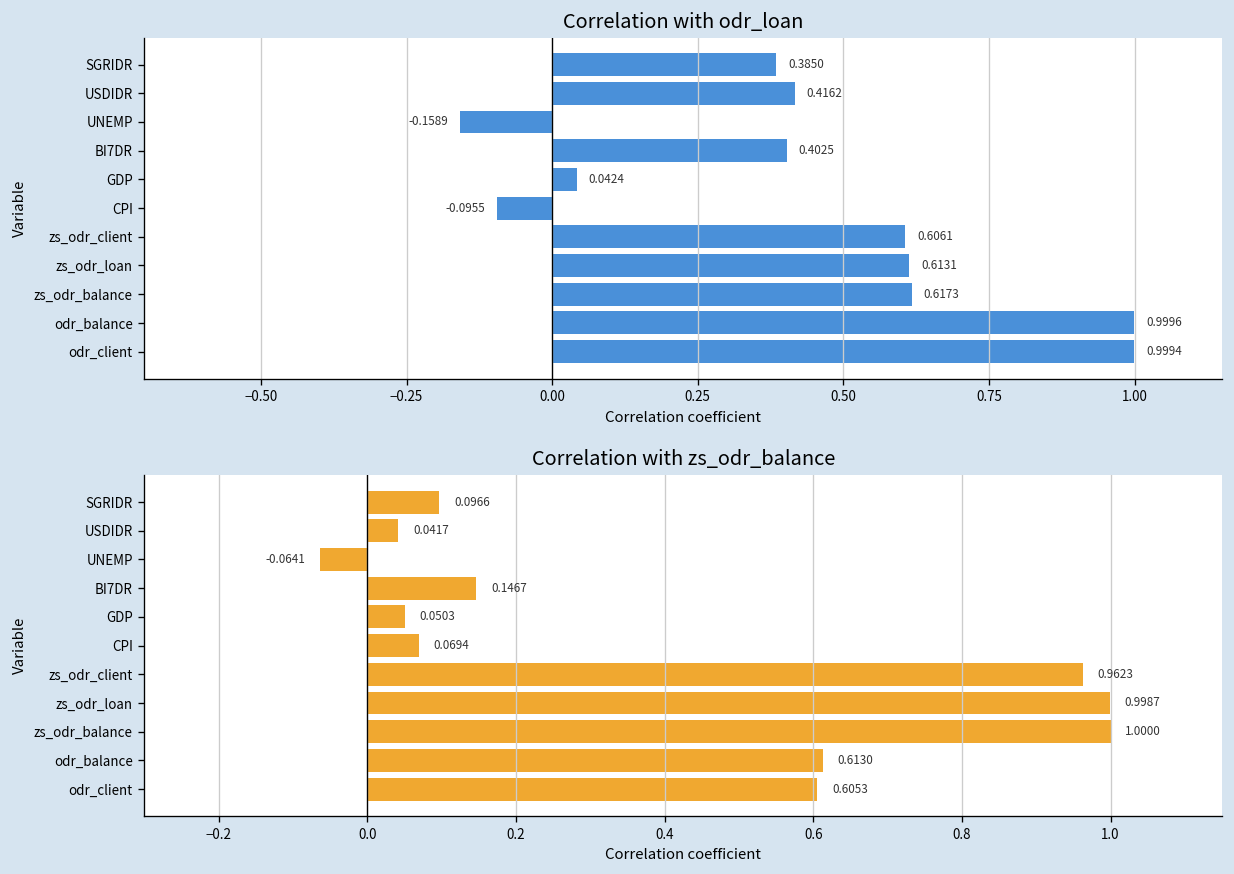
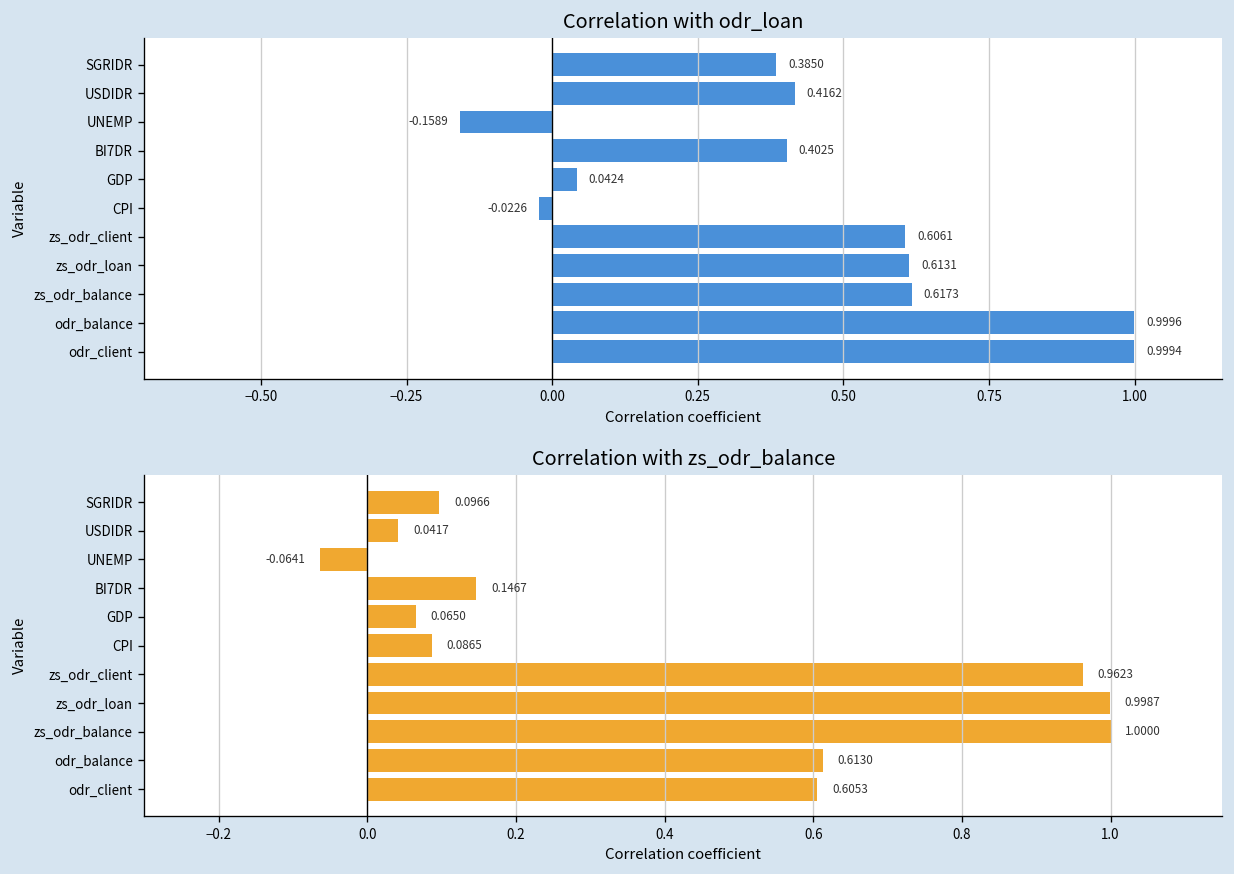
Correlation with odr_loan, CPI: -0.0955 -> -0.0226
Correlation with zs_odr_balance, GDP: 0.0503 -> 0.0650
Correlation with zs_odr_balance, CPI: 0.0694 -> 0.0865
